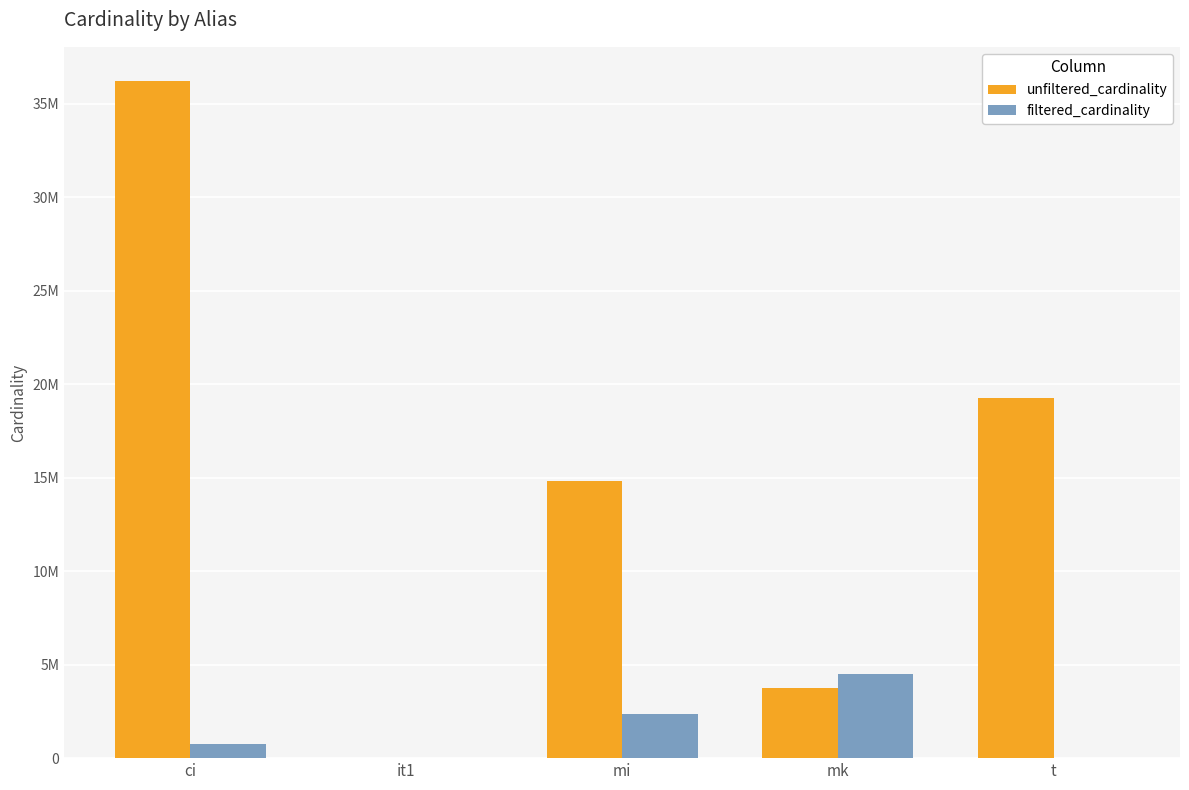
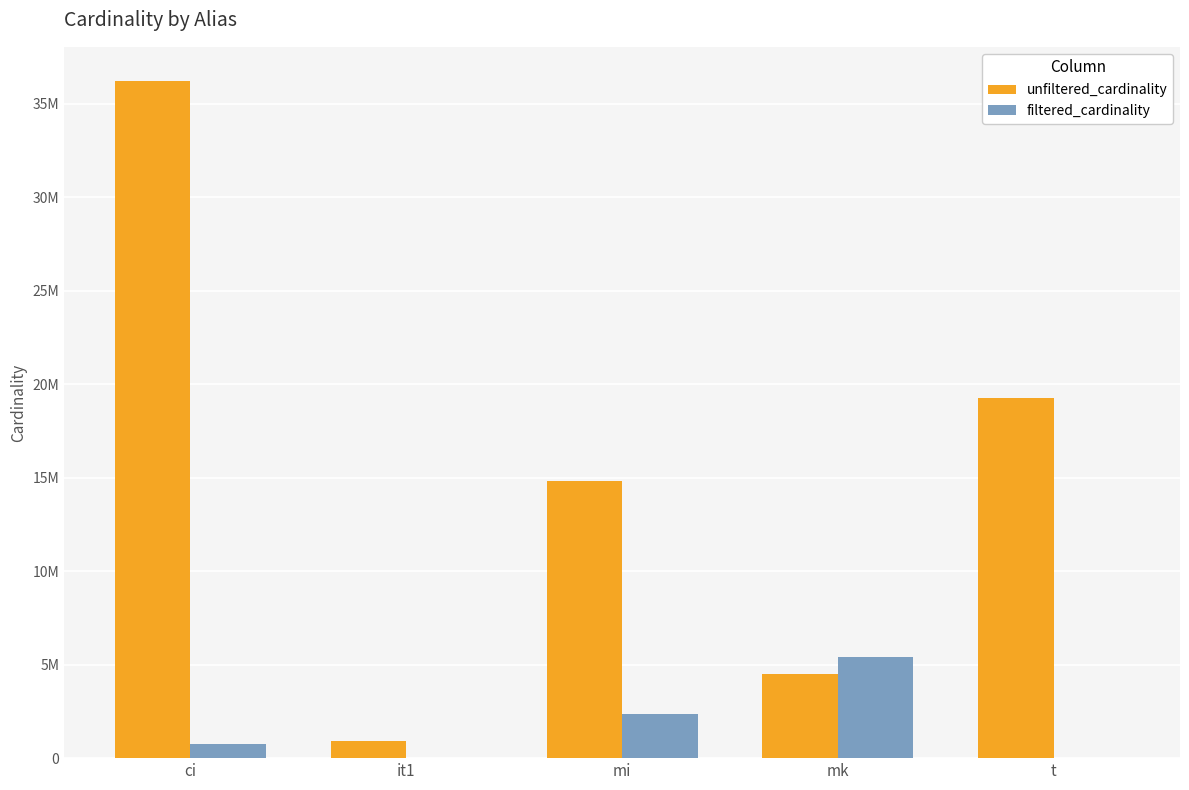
unfiltered_cardinality, it1: 0 -> 900000
unfiltered_cardinality, mk: 3700000 -> 4500000
filtered_cardinality, mk: 4500000 -> 5400000
